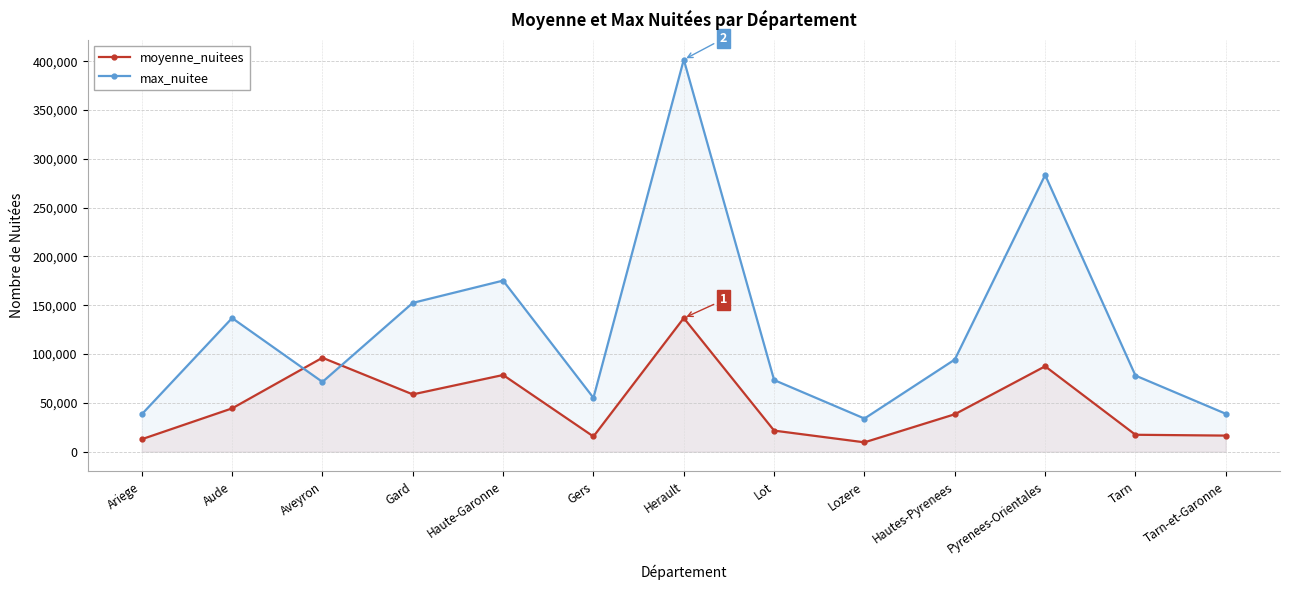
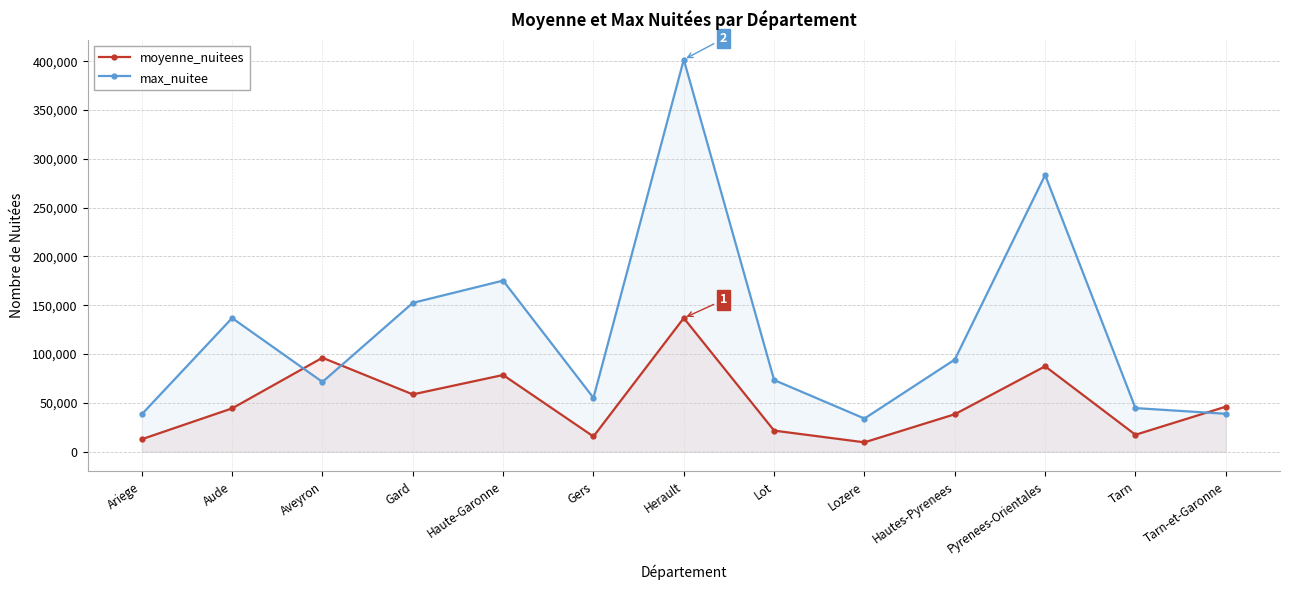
max_nuitee, Tarn: 80,000 -> 40,000
moyenne_nuitees, Tarn-et-Garonne: 20,000 -> 50,000
